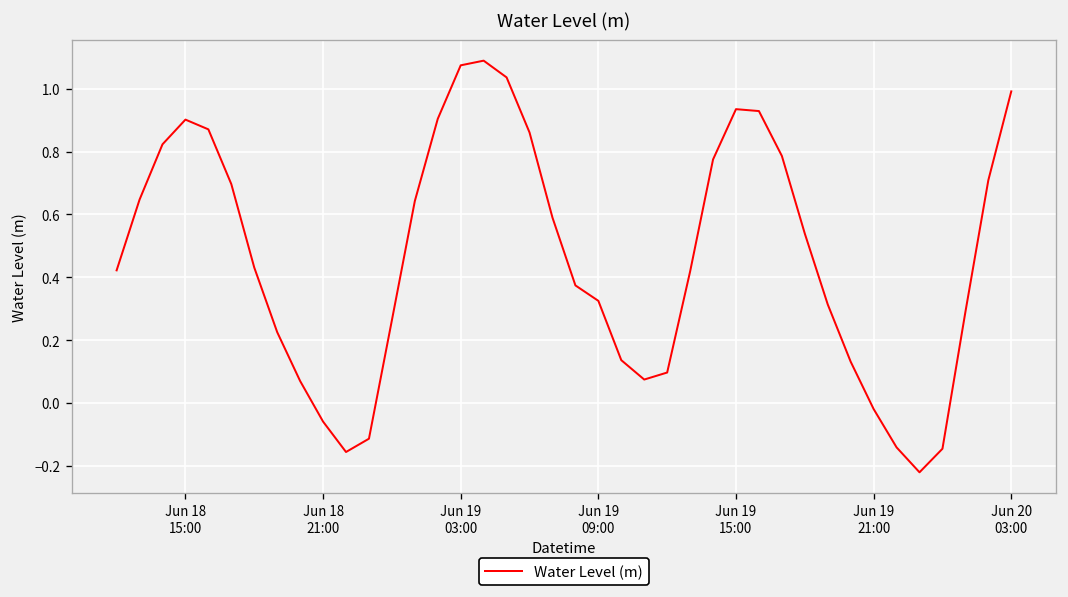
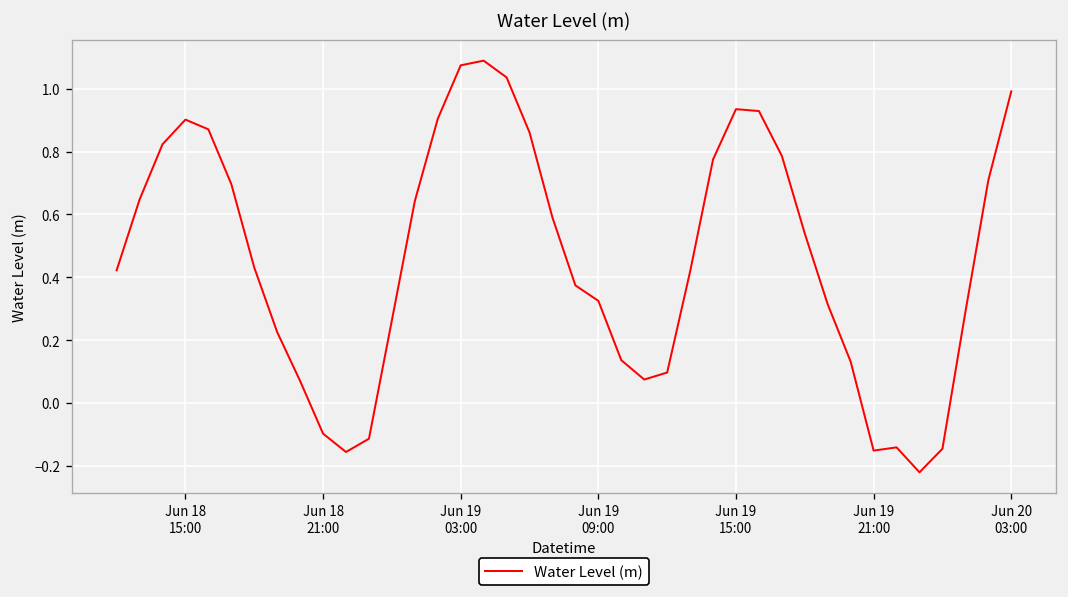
Jun 18 21:00: -0.06 -> -0.10
Jun 19 21:00: -0.02 -> -0.15
